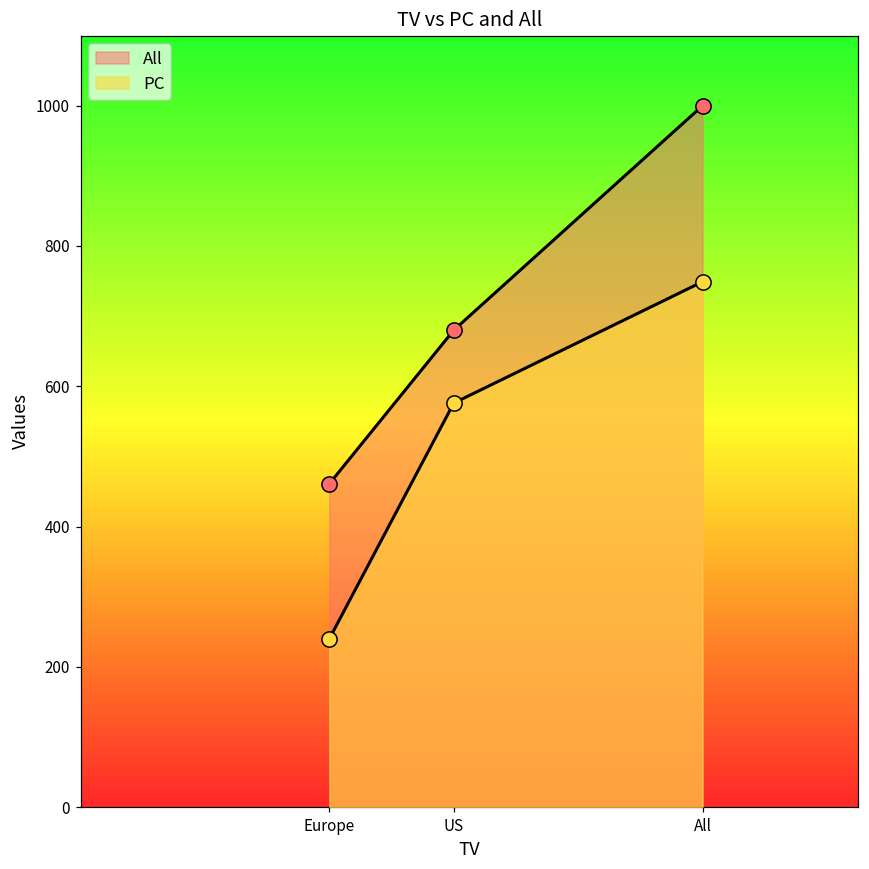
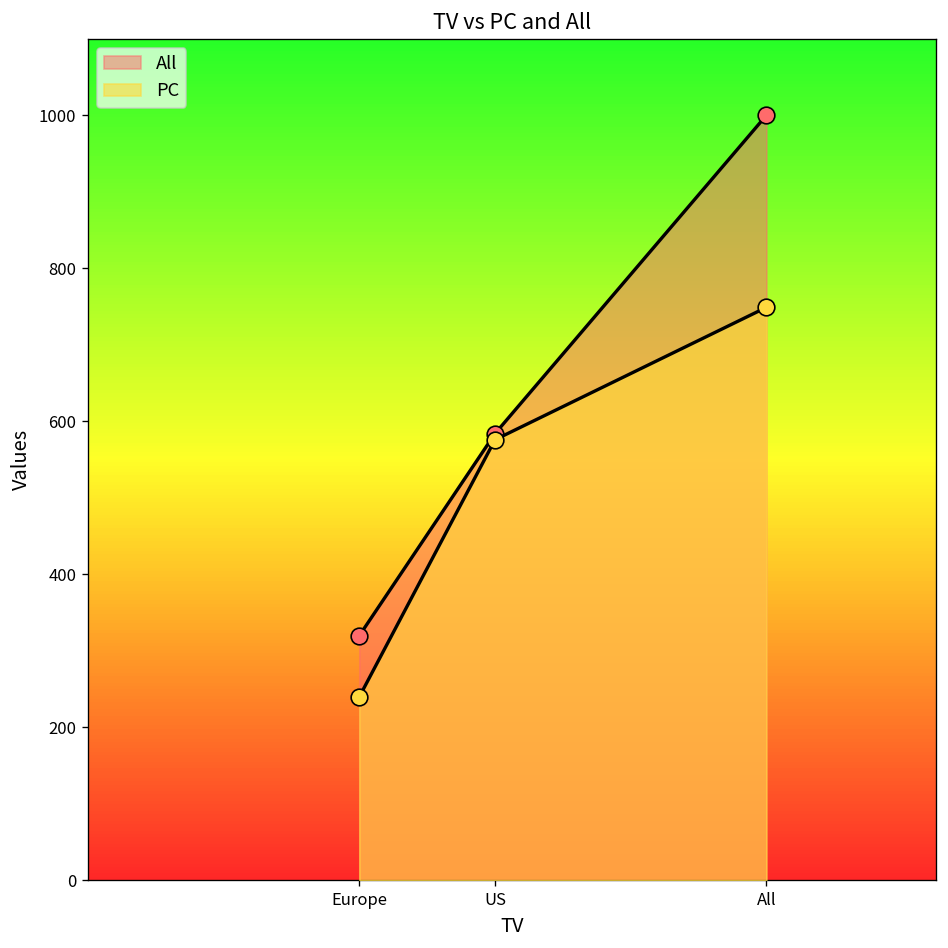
All, Europe: 460 -> 320
All, US: 680 -> 580
